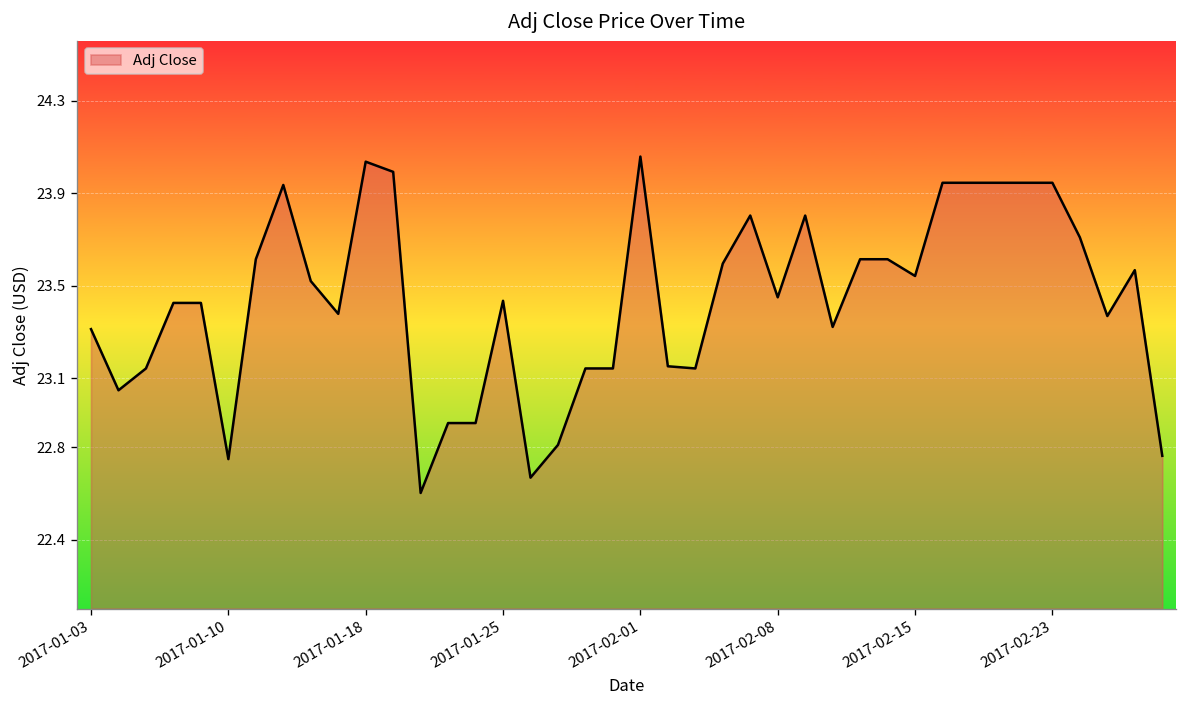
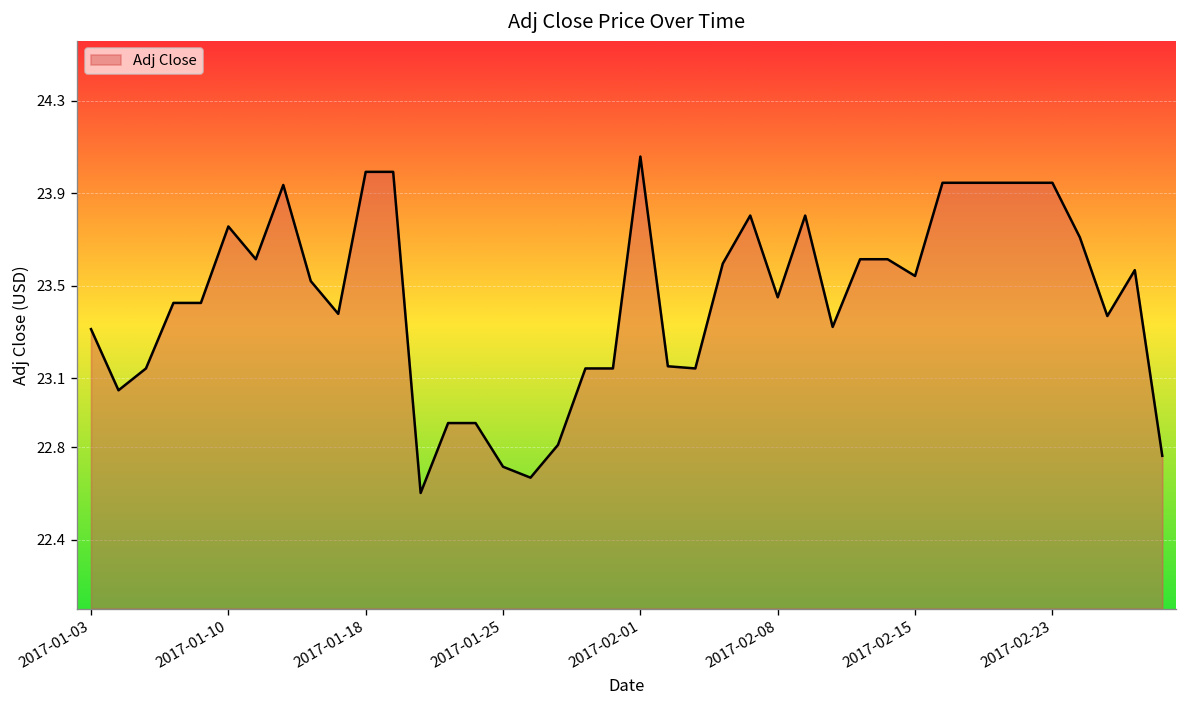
2017-01-10: 22.75 -> 23.76
2017-01-18: 24.04 -> 23.99
2017-01-25: 23.43 -> 22.72
